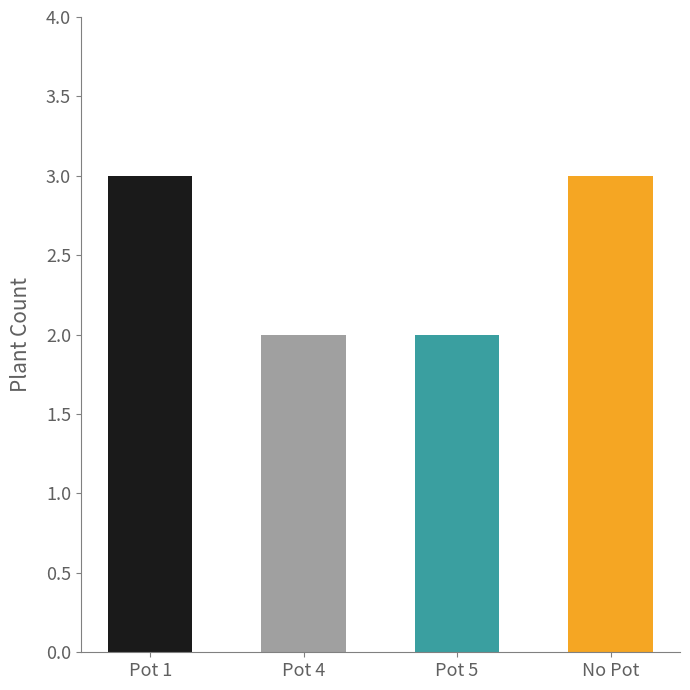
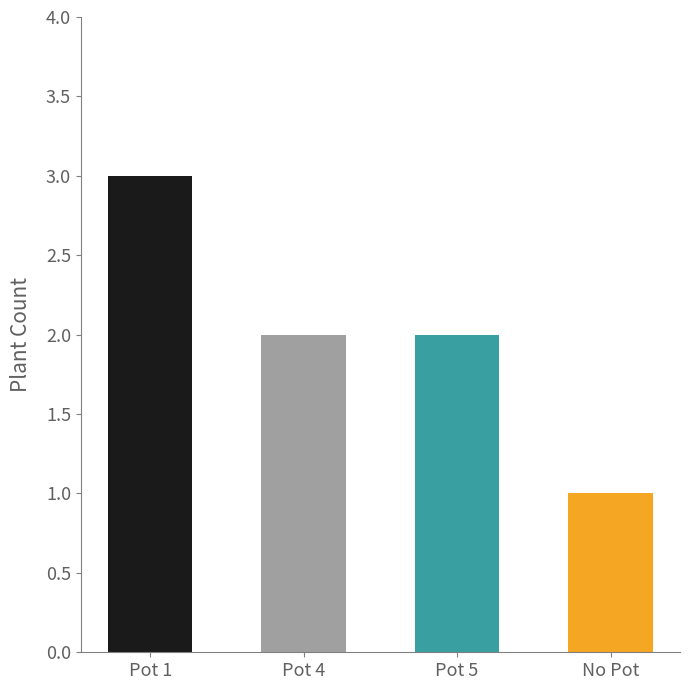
No Pot: 3 -> 1
